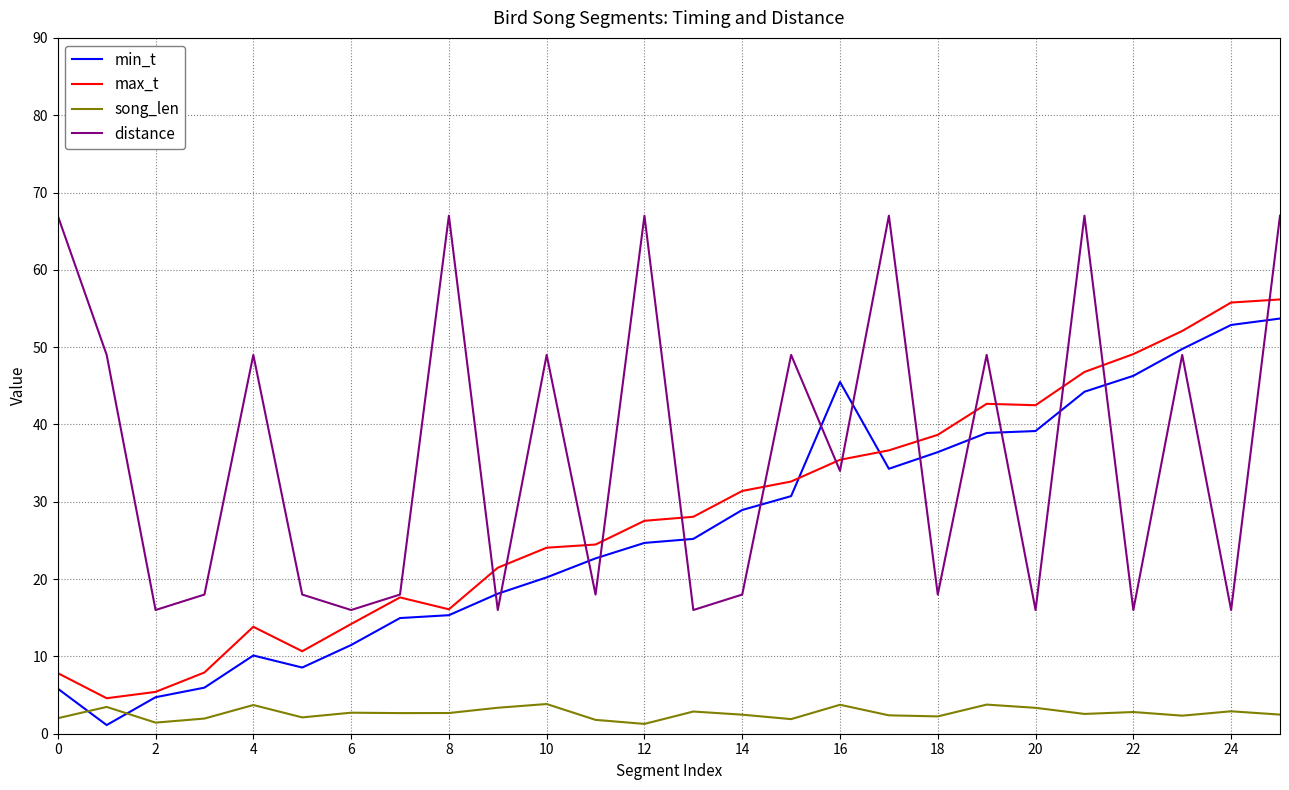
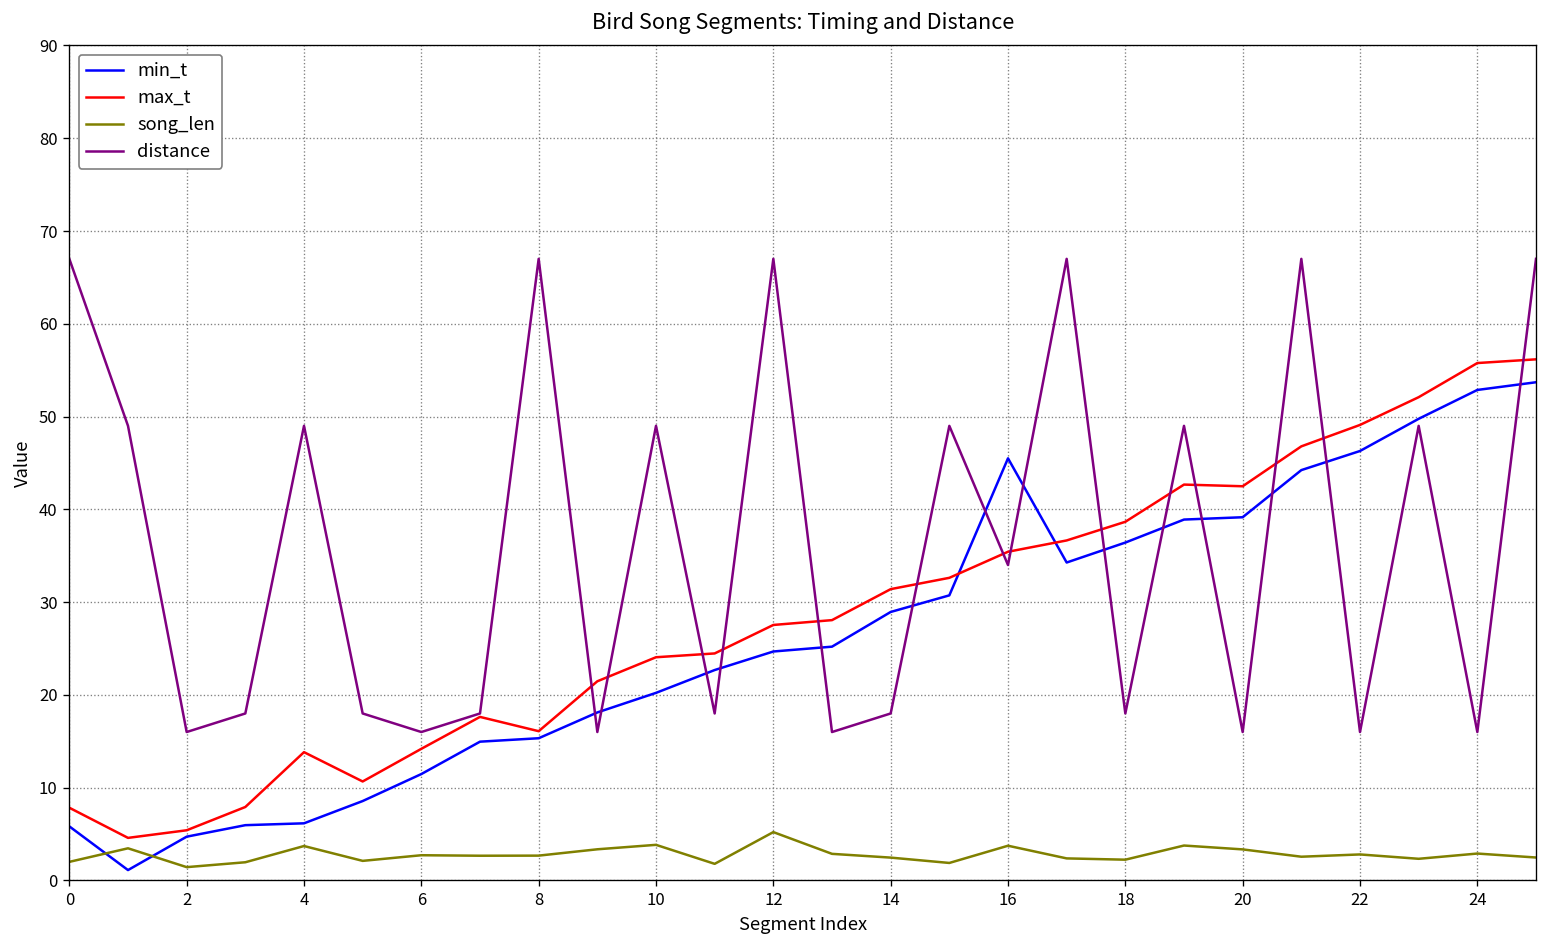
min_t, 4: 10 -> 6
song_len, 12: 1 -> 5
